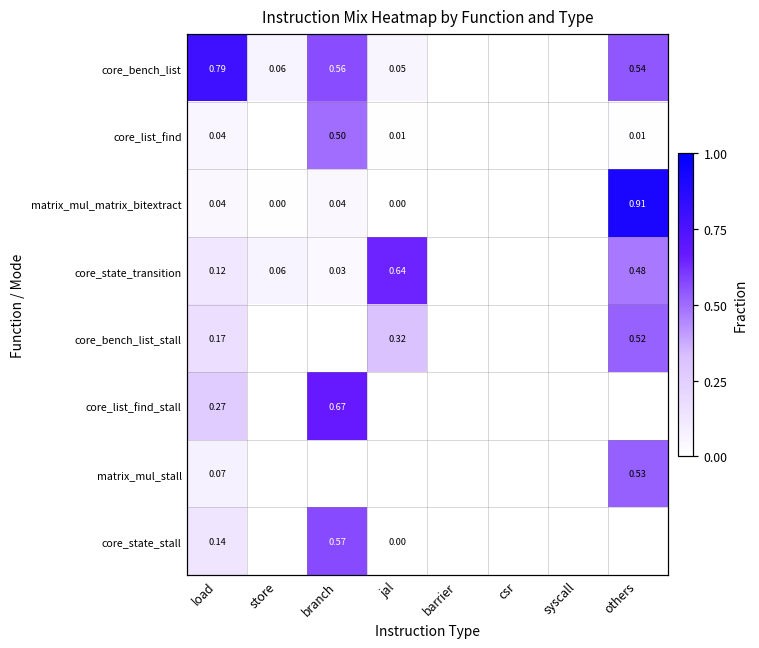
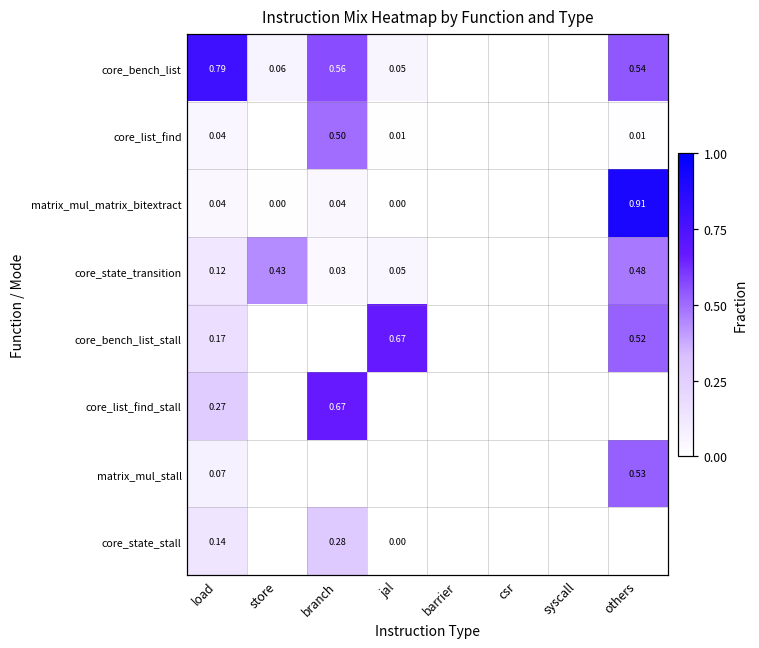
core_state_transition, store: 0.06 -> 0.43
core_state_transition, jal: 0.64 -> 0.05
core_bench_list_stall, jal: 0.32 -> 0.67
core_state_stall, branch: 0.57 -> 0.28
